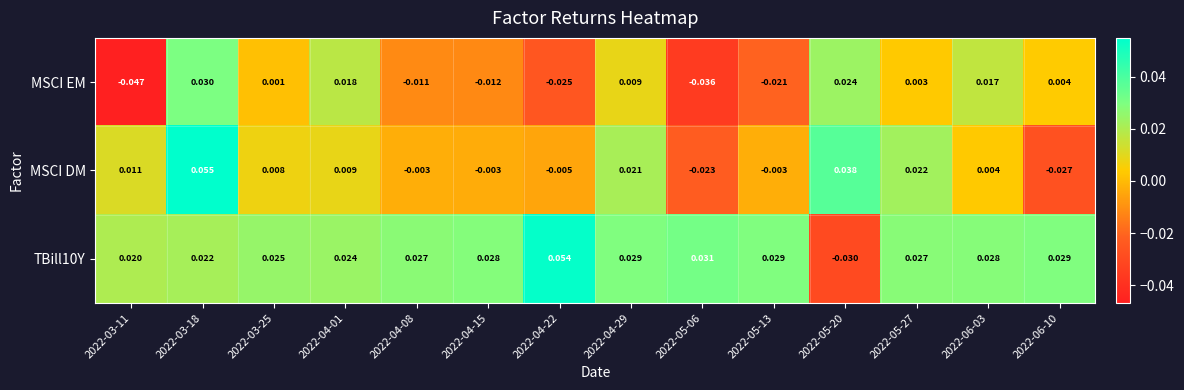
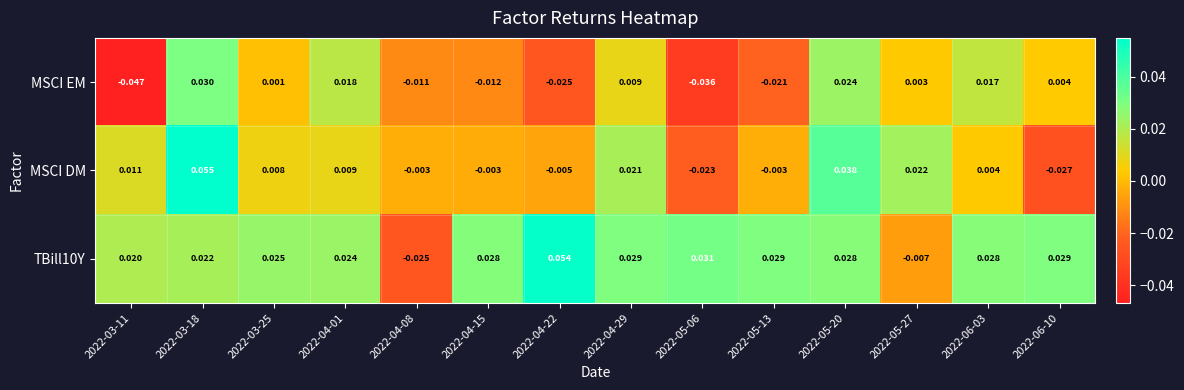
TBill10Y, 2022-04-08: 0.027 -> -0.025
TBill10Y, 2022-05-20: -0.030 -> 0.028
TBill10Y, 2022-05-27: 0.027 -> -0.007
